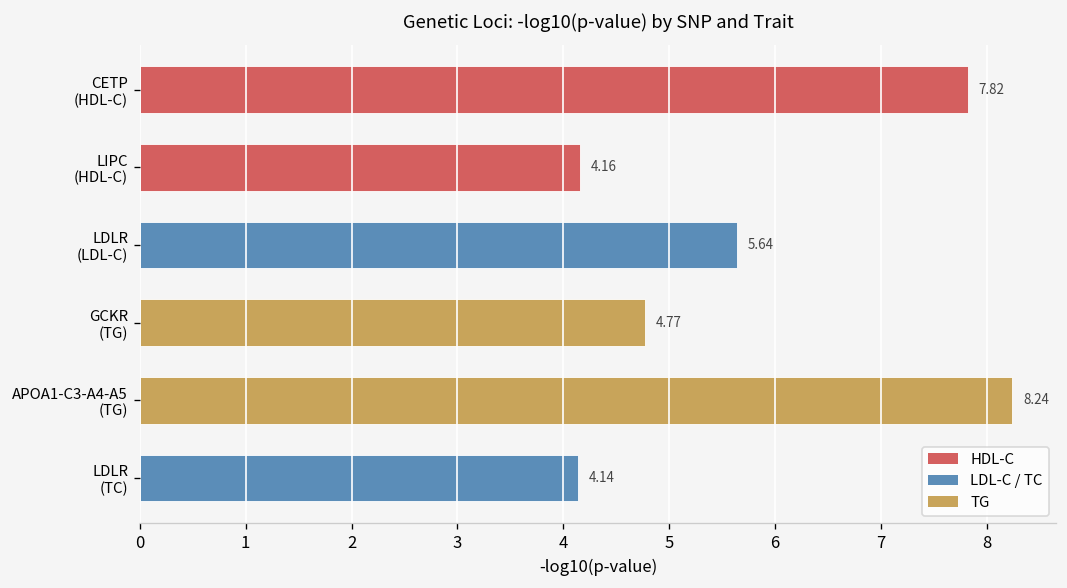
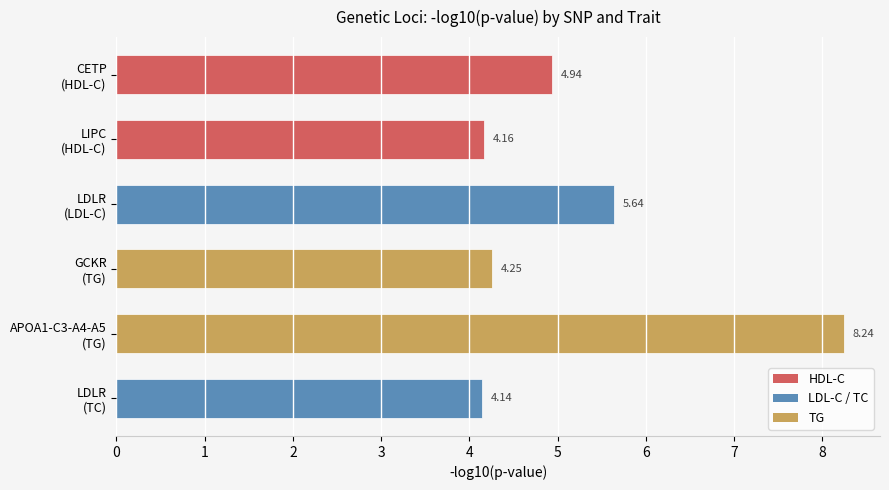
CETP (HDL-C): 7.82 -> 4.94
GCKR (TG): 4.77 -> 4.25
